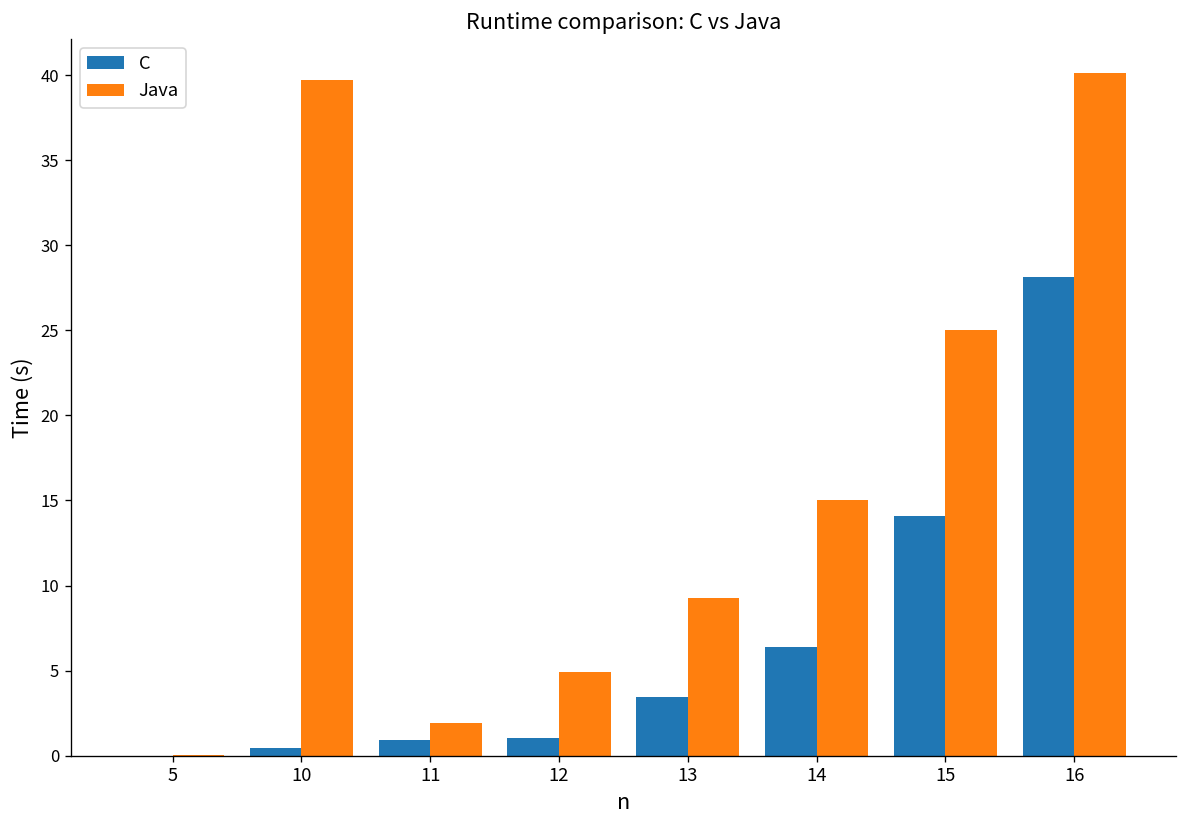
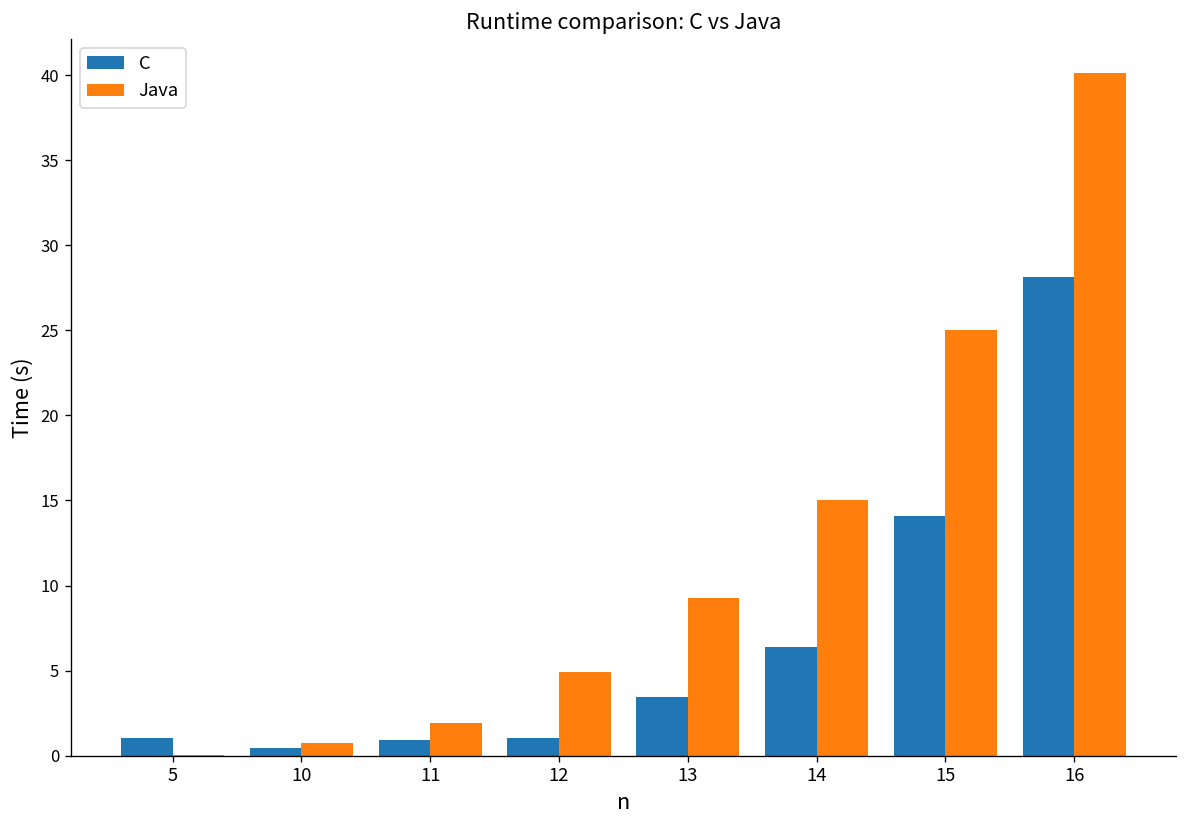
C, 5: 0.0 -> 1.1
Java, 10: 39.7 -> 0.8
